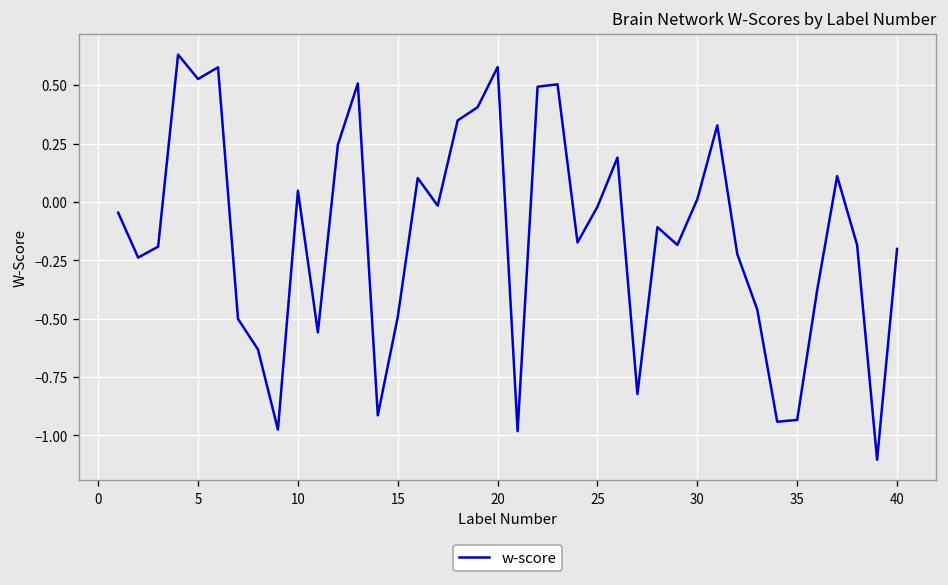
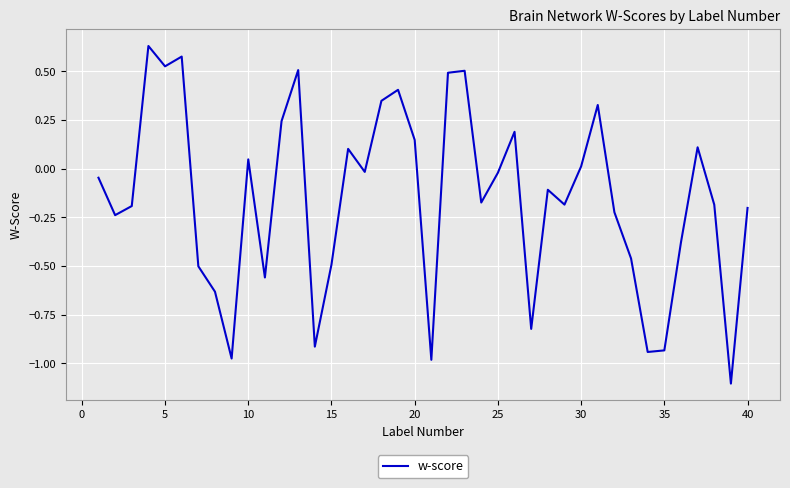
20: 0.58 -> 0.15
